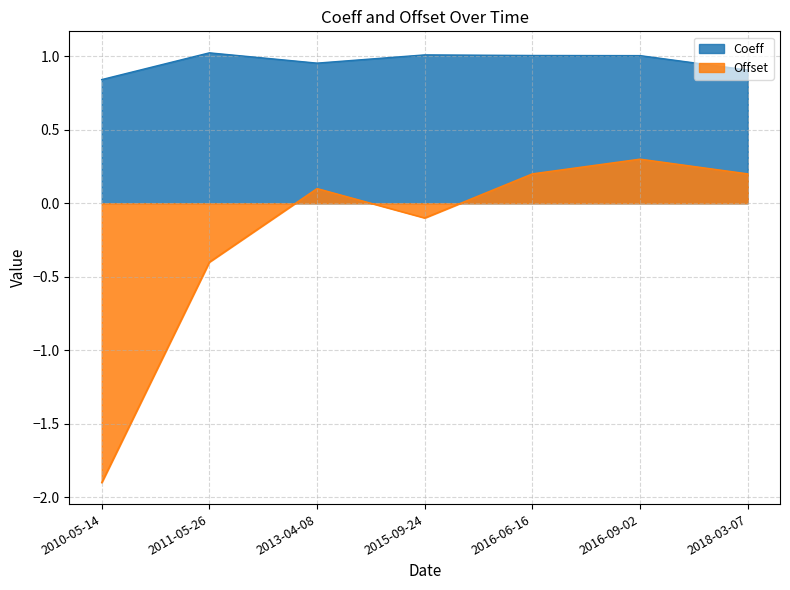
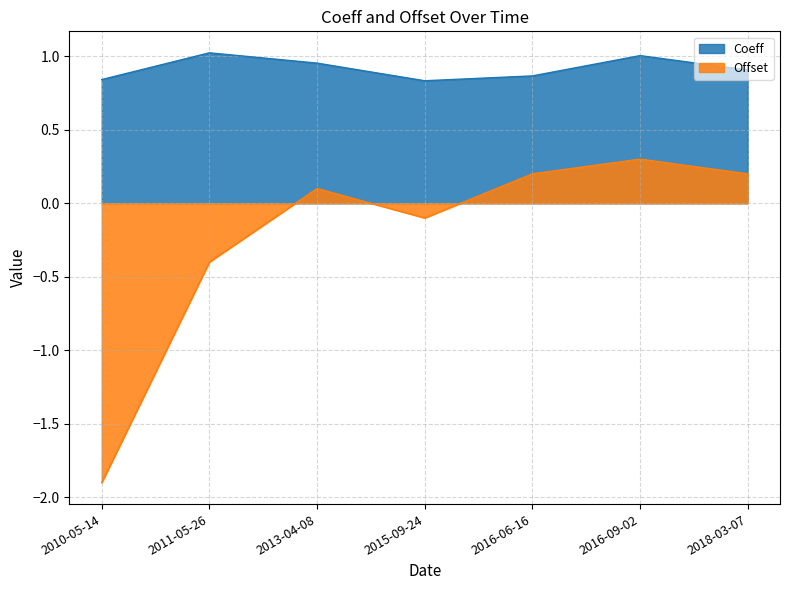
Coeff, 2015-09-24: 1.01 -> 0.83
Coeff, 2016-06-16: 1.01 -> 0.87
